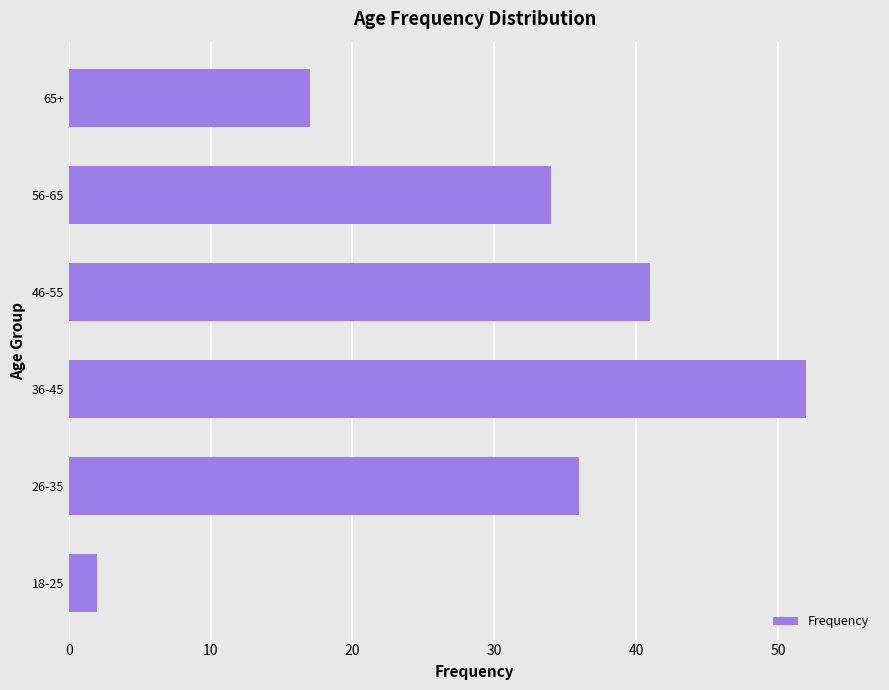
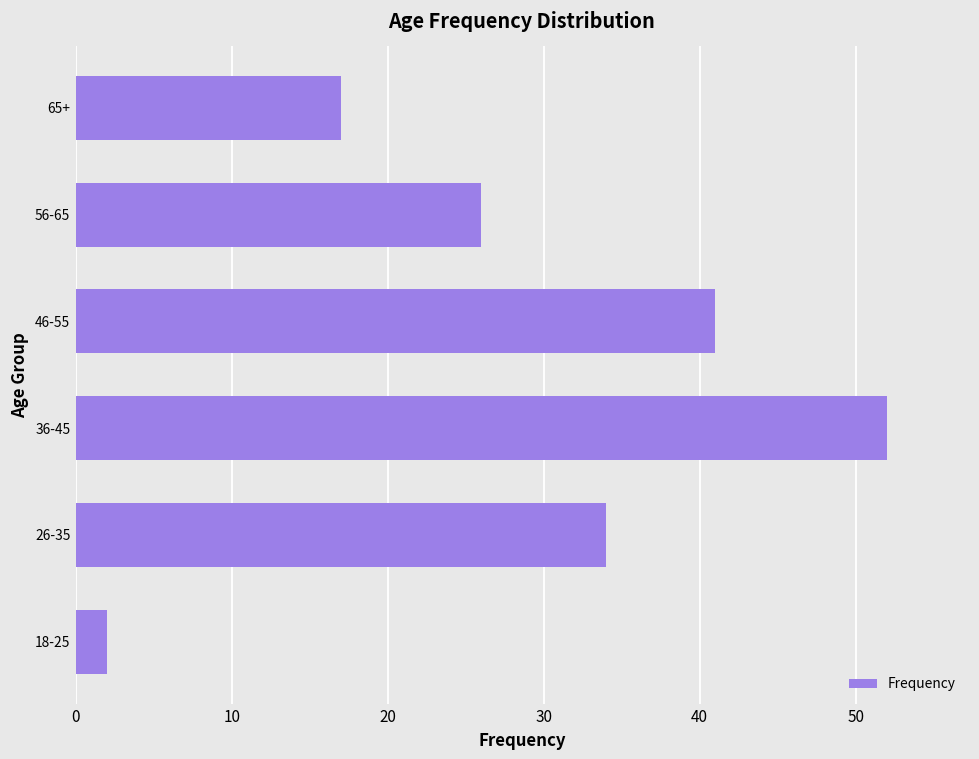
56-65: 34 -> 26
26-35: 36 -> 34
